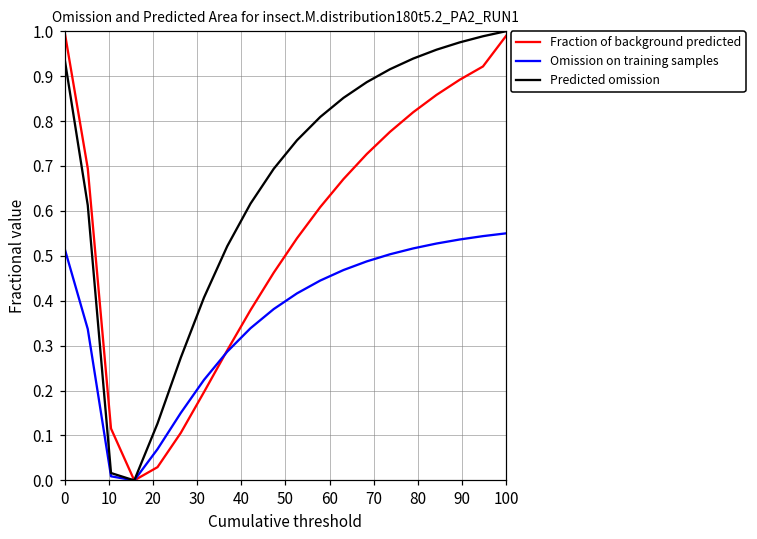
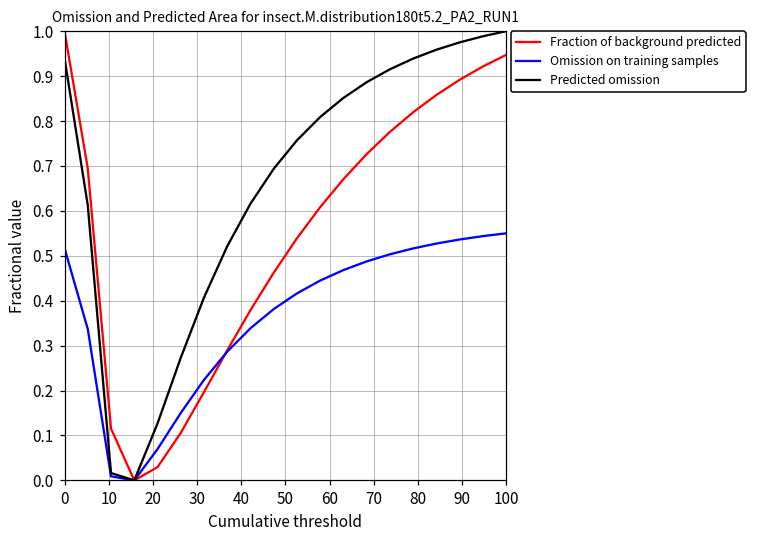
Fraction of background predicted, 100: 0.99 -> 0.95
